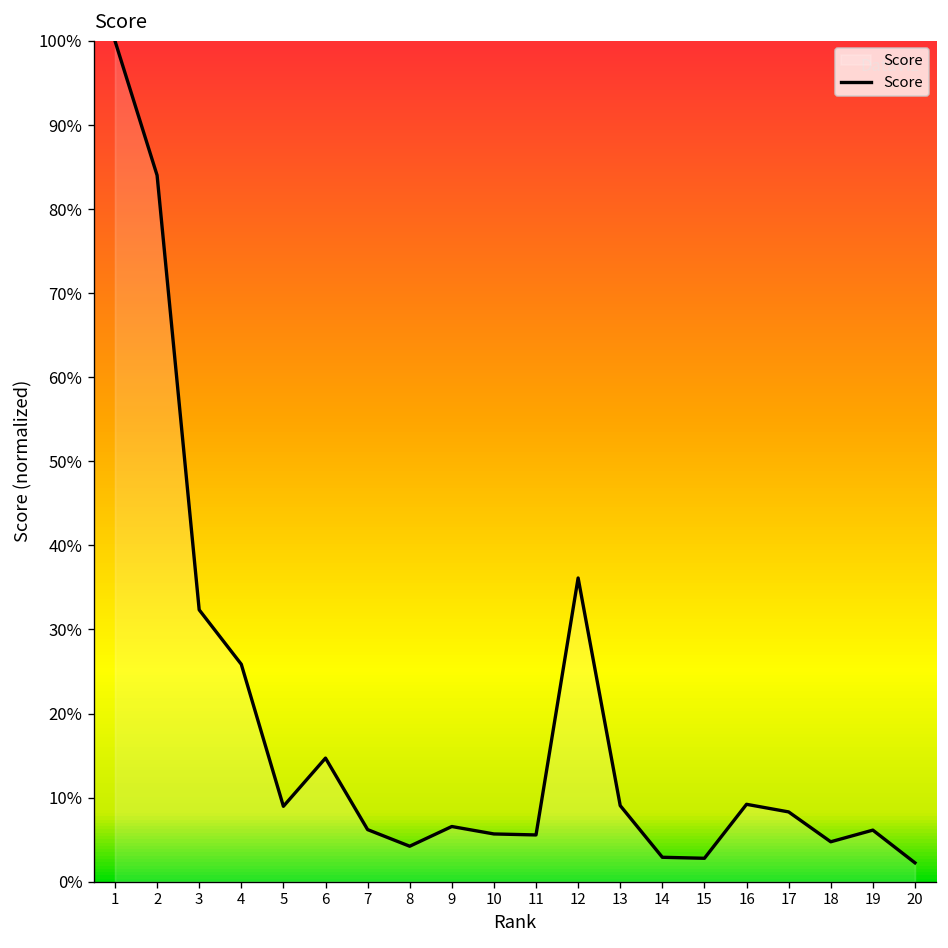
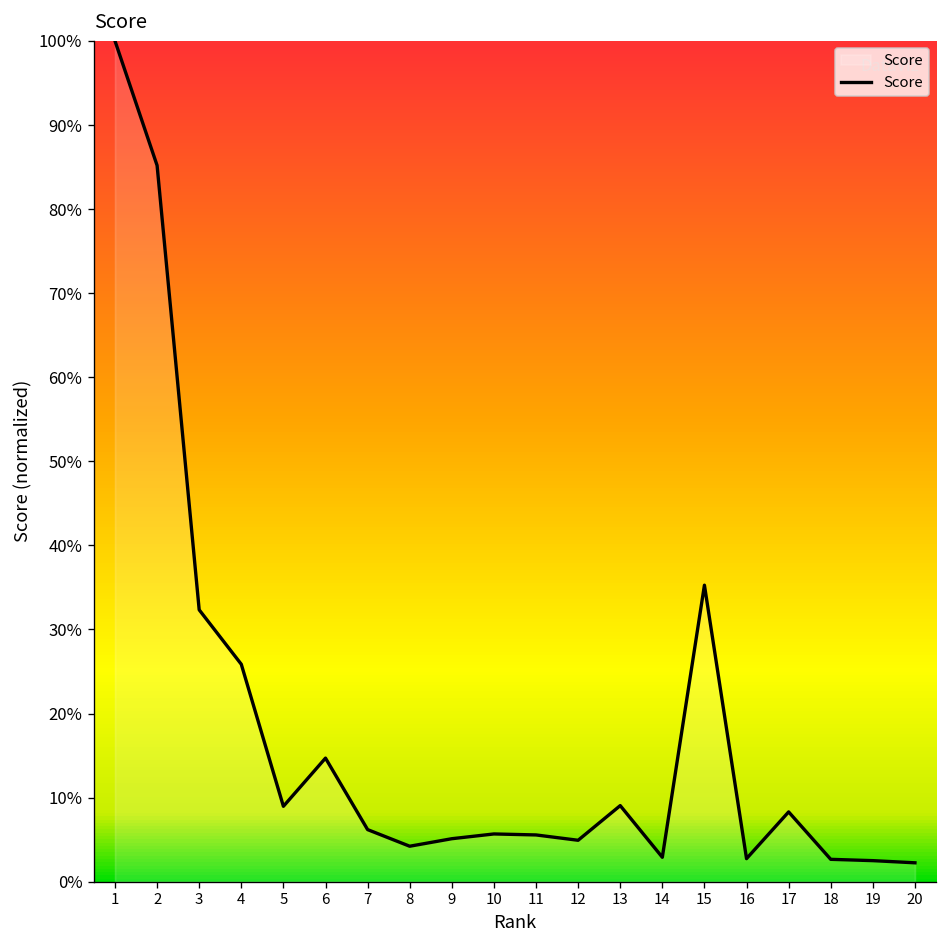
2: 84% -> 85%
9: 7% -> 5%
12: 36% -> 5%
15: 3% -> 35%
16: 9% -> 3%
18: 5% -> 3%
19: 6% -> 3%
